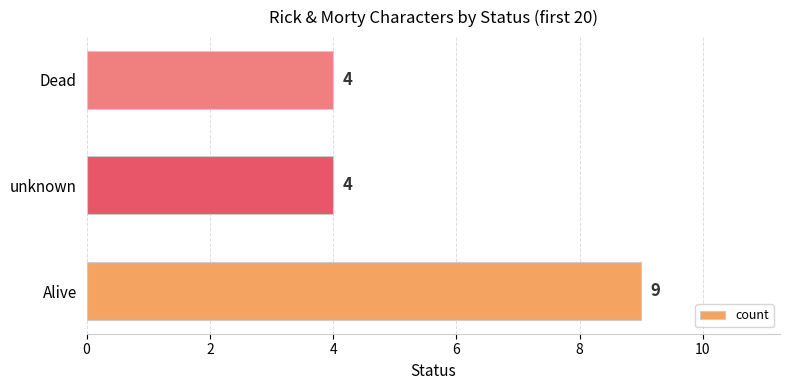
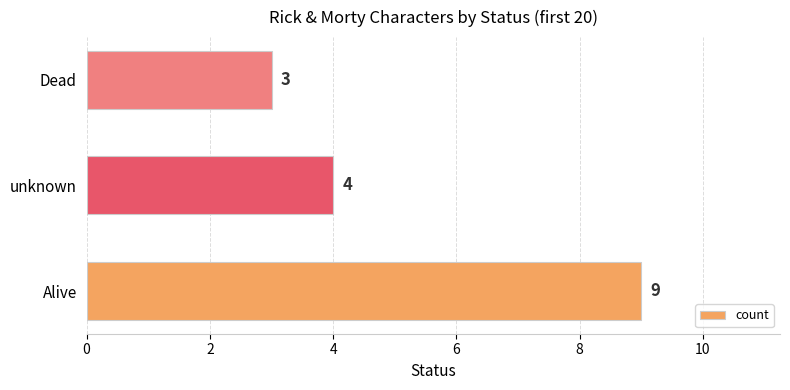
Dead: 4 -> 3
